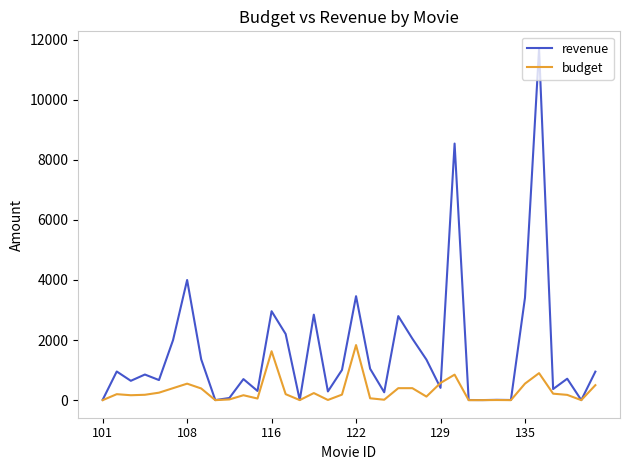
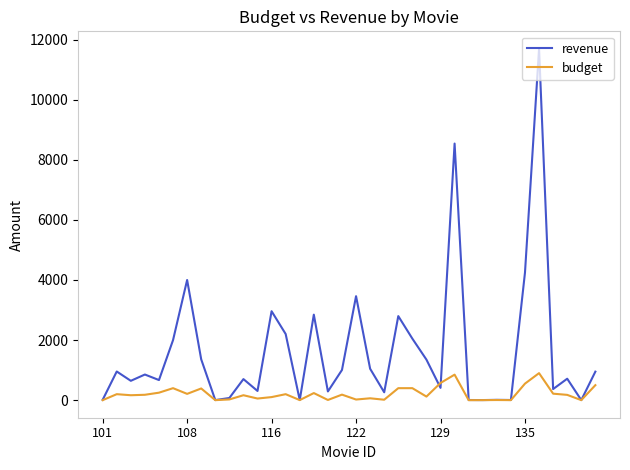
budget, 108: 600 -> 200
budget, 116: 1600 -> 100
budget, 122: 1800 -> 0
revenue, 135: 3400 -> 4200
